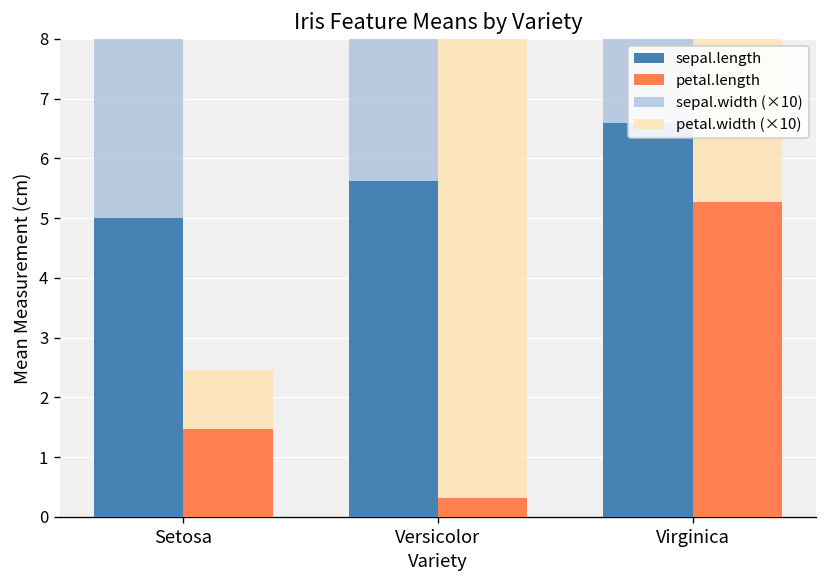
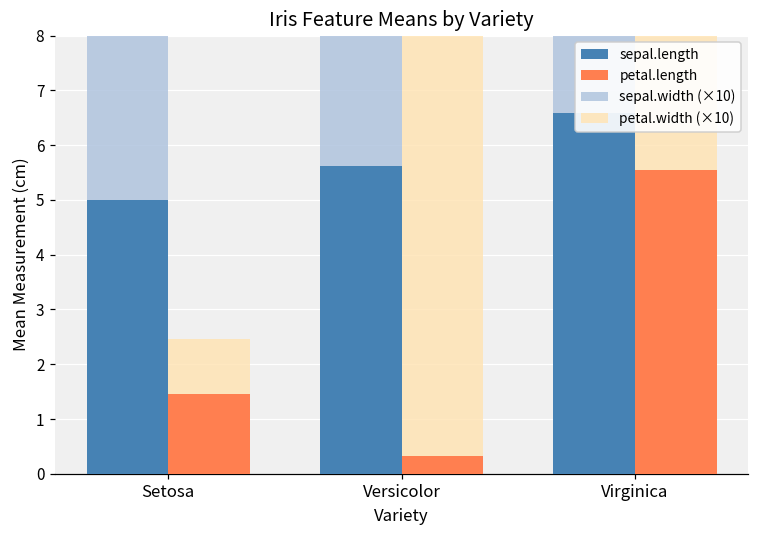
petal.length, Virginica: 5.3 -> 5.6
